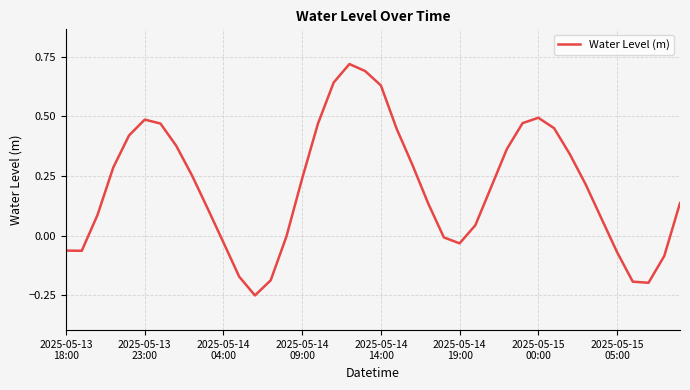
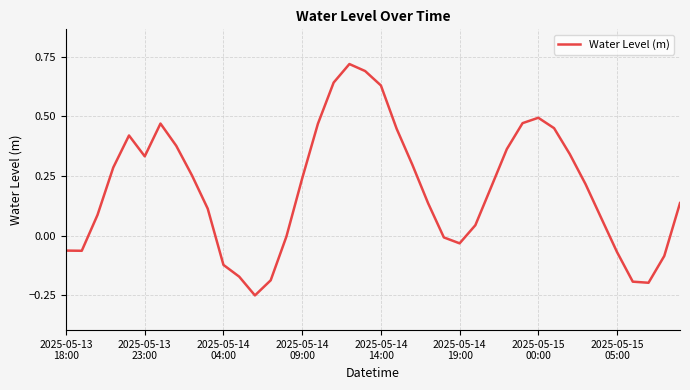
2025-05-13 23:00: 0.49 -> 0.33
2025-05-14 04:00: -0.03 -> -0.12
